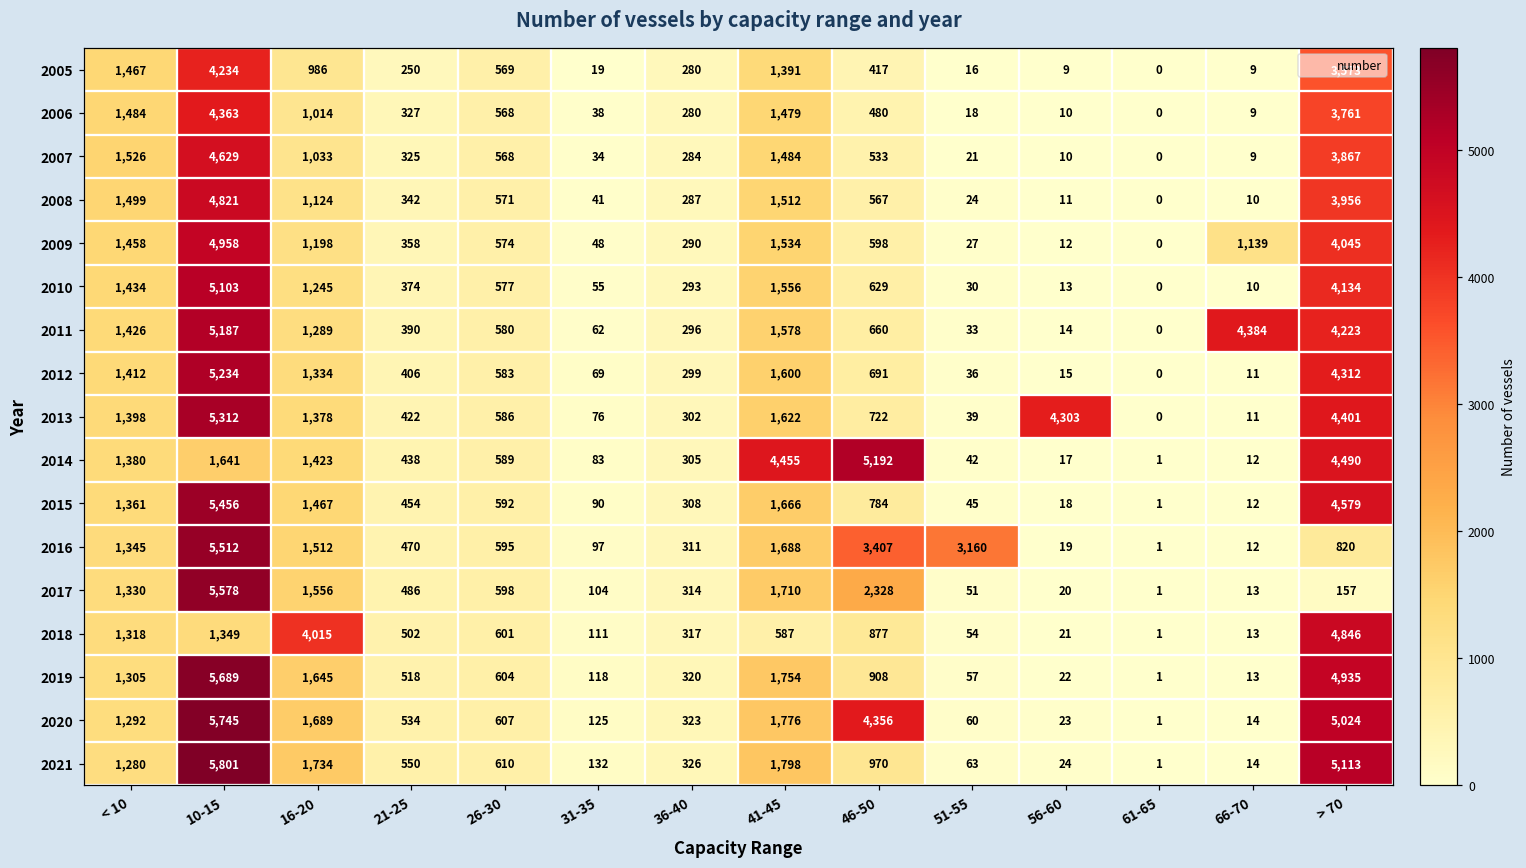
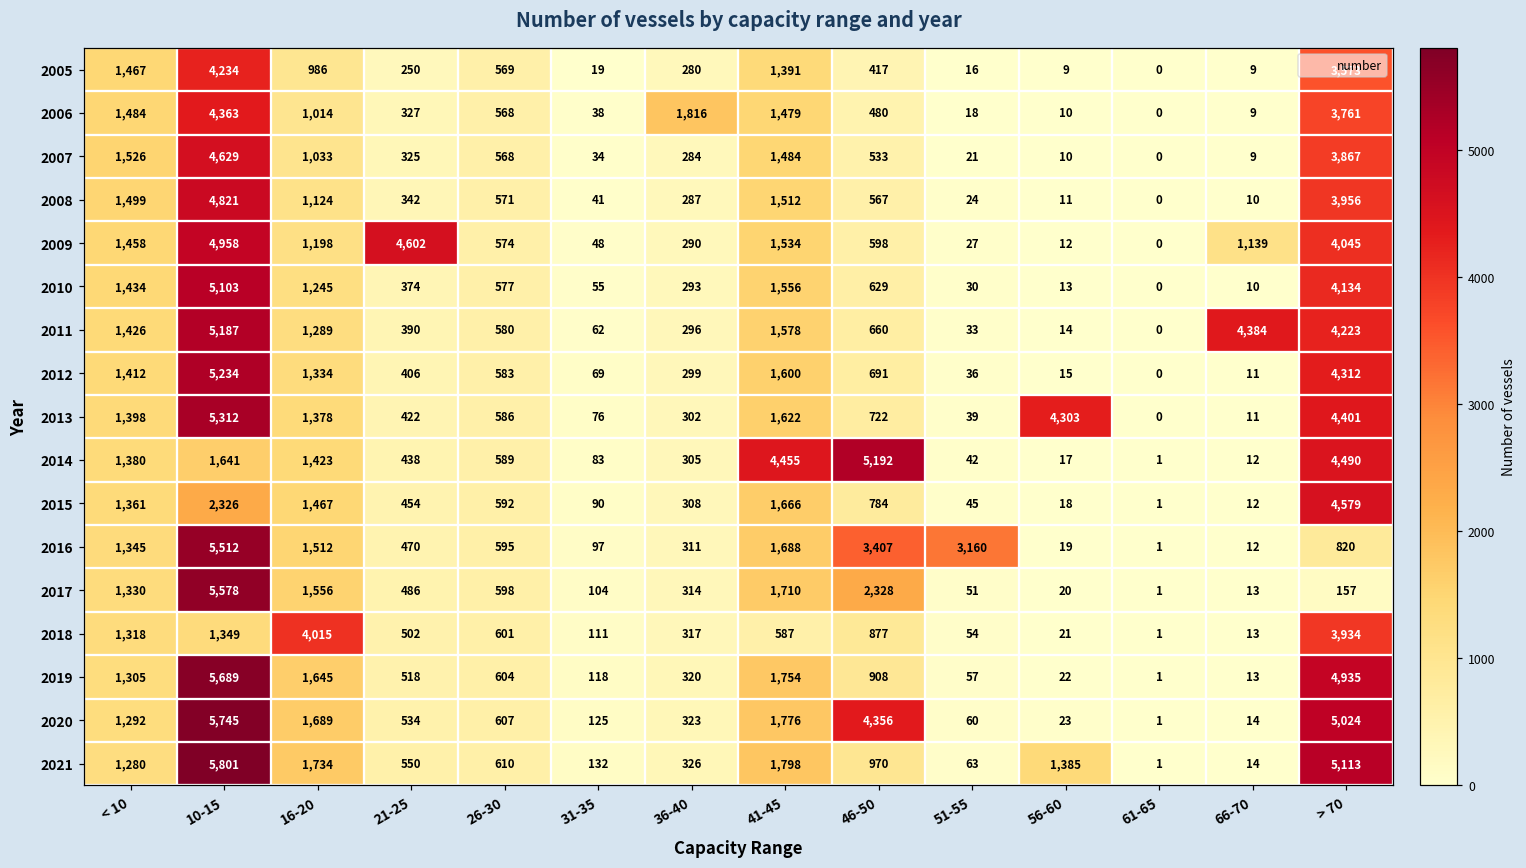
2006, 36-40: 280 -> 1,816
2009, 21-25: 358 -> 4,602
2015, 10-15: 5,456 -> 2,326
2018, > 70: 4,846 -> 3,934
2021, 56-60: 24 -> 1,385
